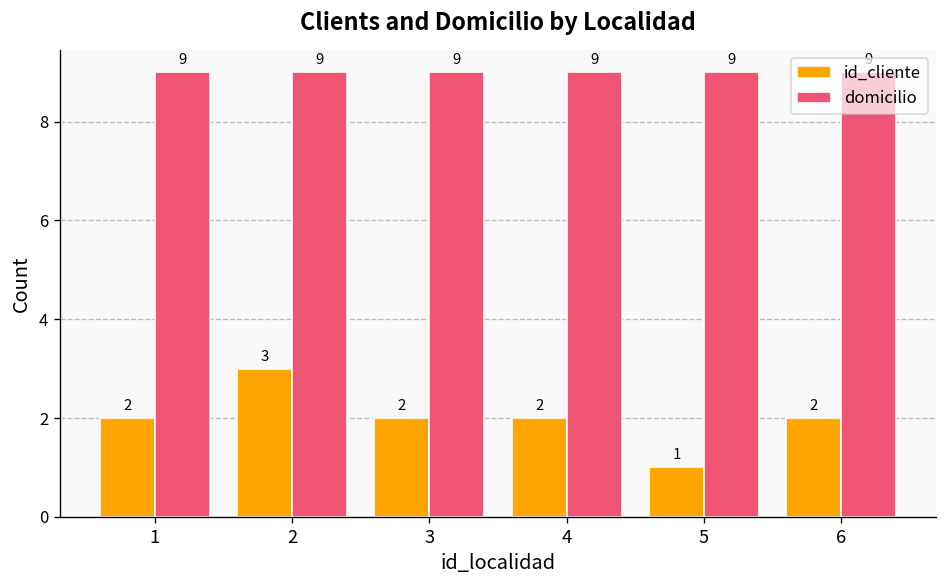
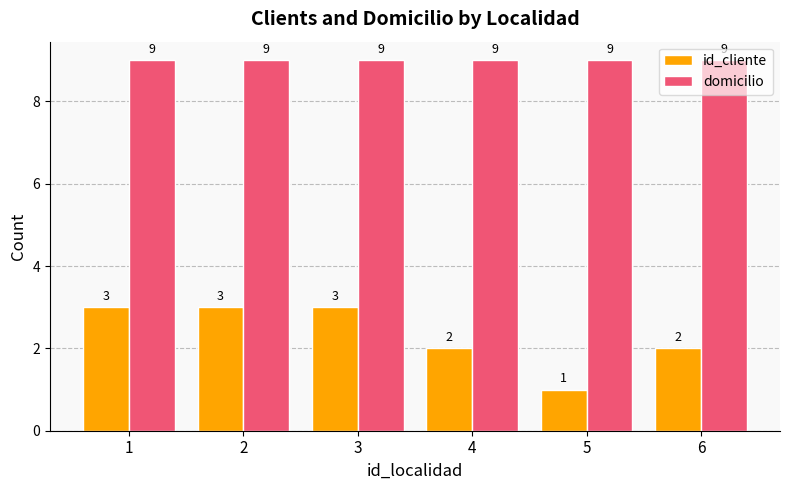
id_cliente, 1: 2 -> 3
id_cliente, 3: 2 -> 3
